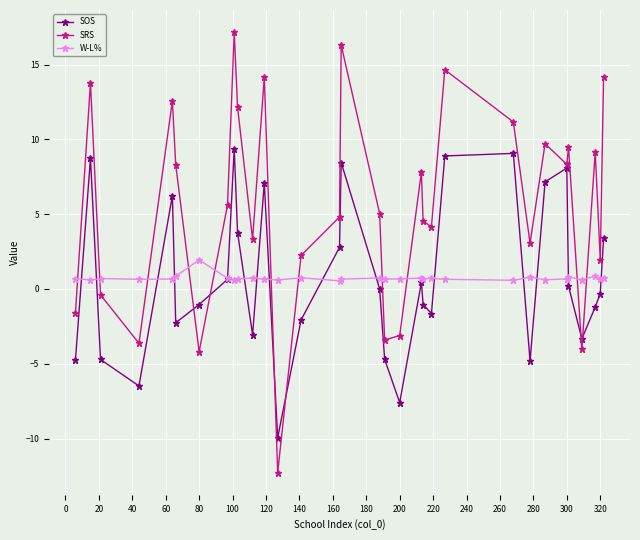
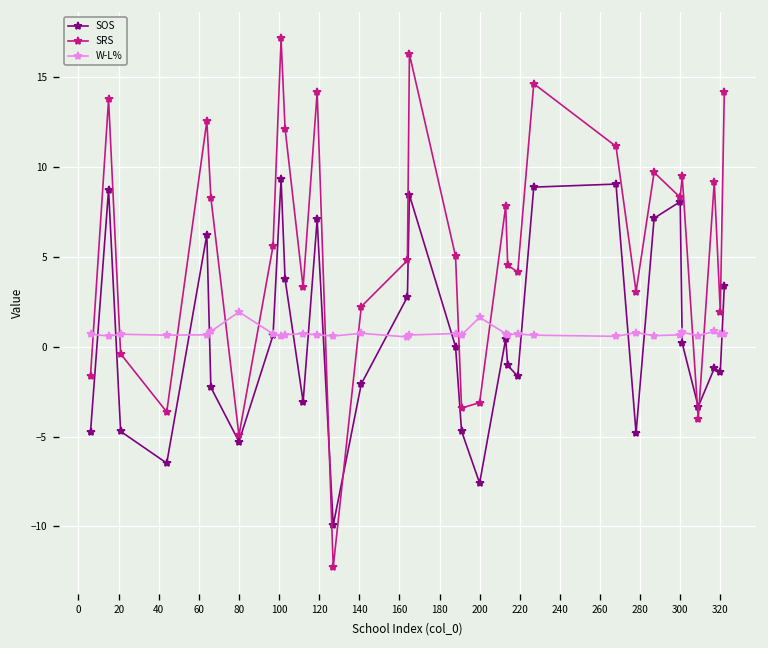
SOS, 80: -1.0 -> -5.3
SRS, 80: -4.2 -> -4.9
W-L%, 200: 0.7 -> 1.6
SOS, 320: -0.3 -> -1.4
